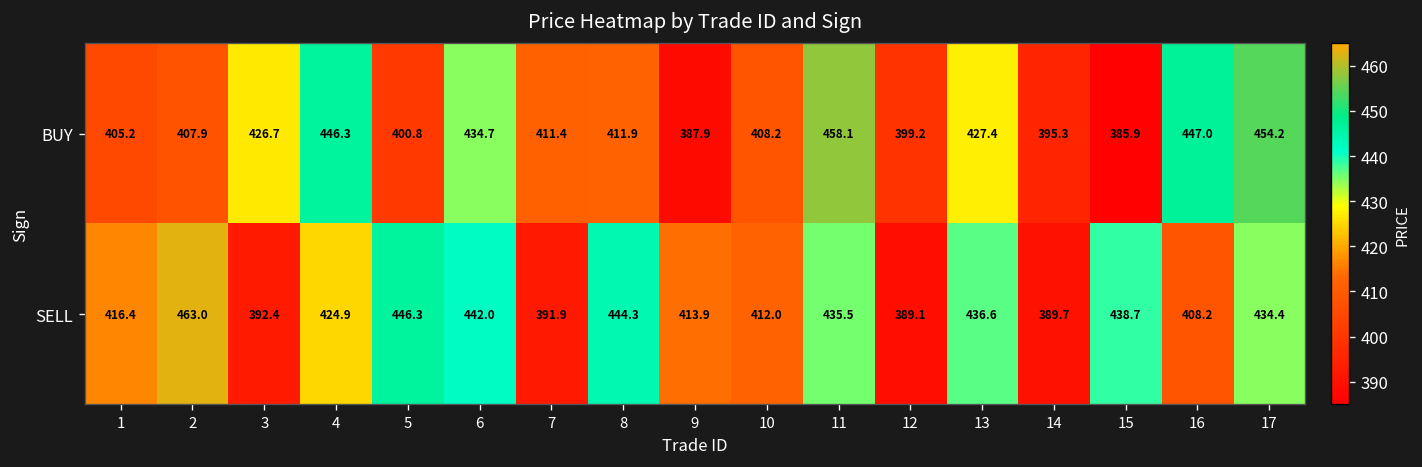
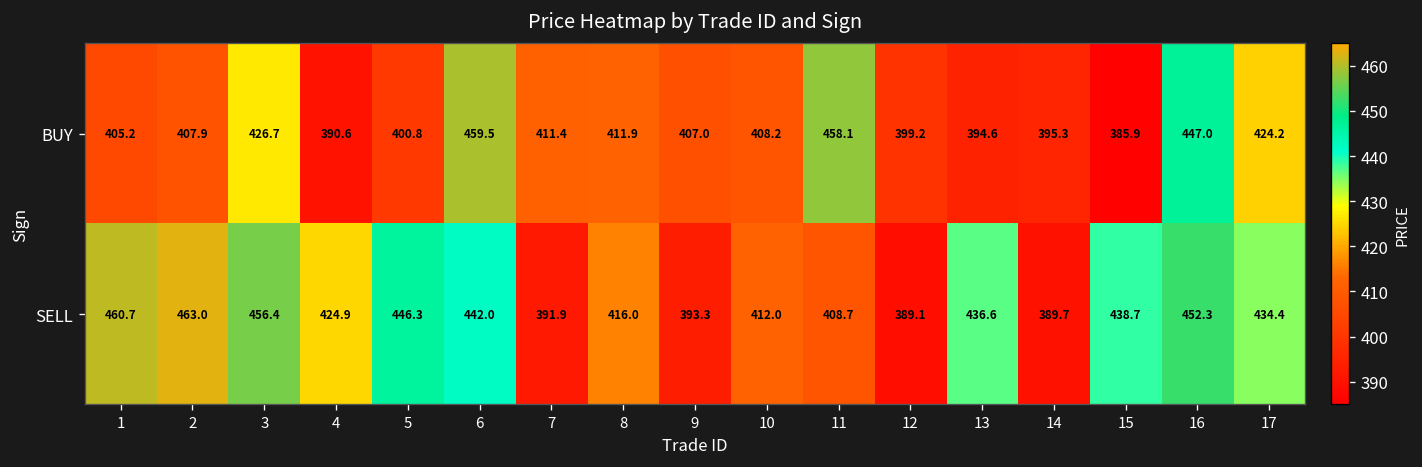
BUY, 4: 446.3 -> 390.6
BUY, 6: 434.7 -> 459.5
BUY, 9: 387.9 -> 407.0
BUY, 13: 427.4 -> 394.6
BUY, 17: 454.2 -> 424.2
SELL, 1: 416.4 -> 460.7
SELL, 3: 392.4 -> 456.4
SELL, 8: 444.3 -> 416.0
SELL, 9: 413.9 -> 393.3
SELL, 11: 435.5 -> 408.7
SELL, 16: 408.2 -> 452.3
